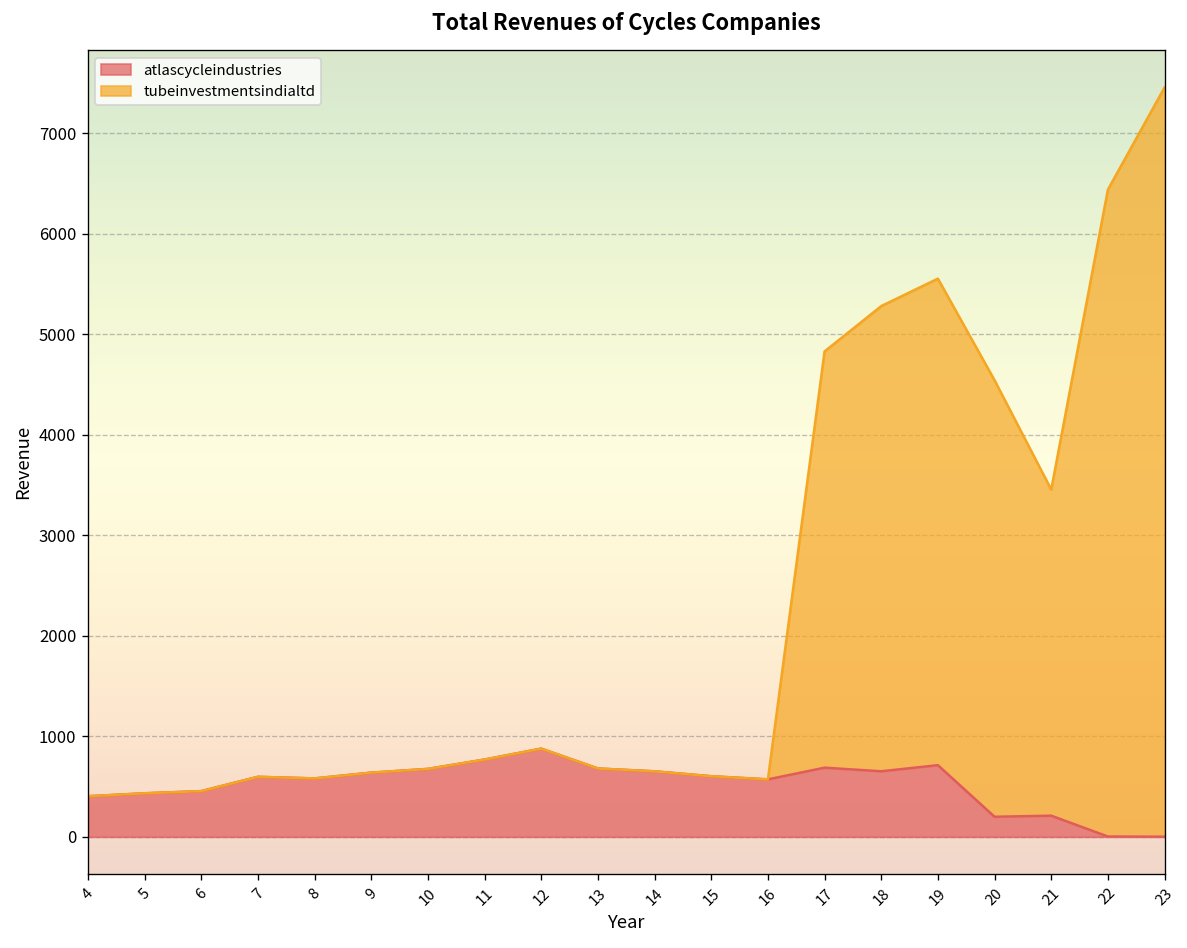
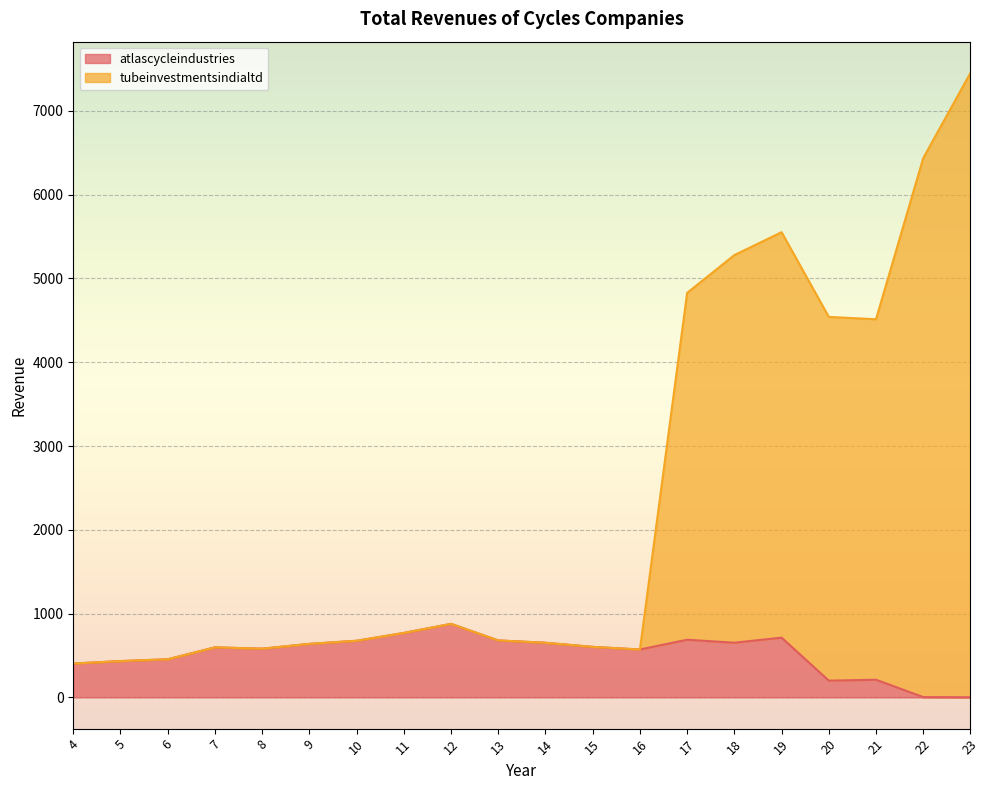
tubeinvestmentsindialtd, 21: 3200 -> 4300
